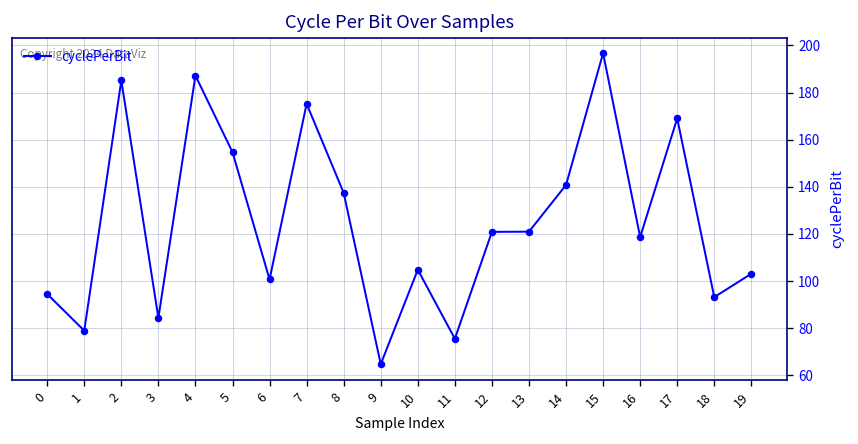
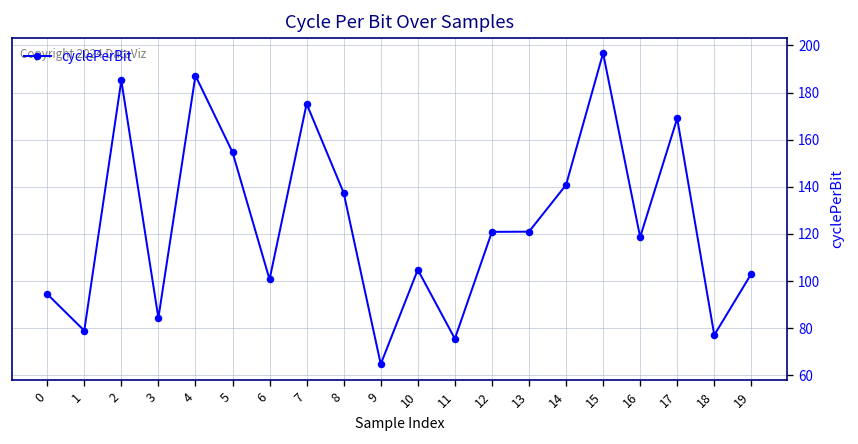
18: 93 -> 77
